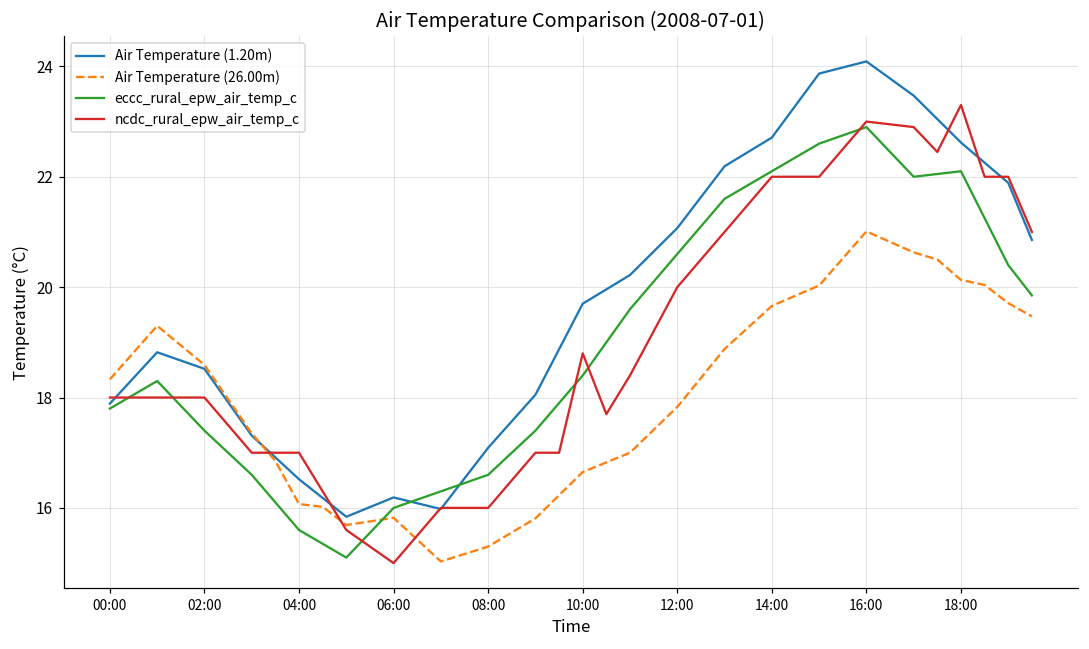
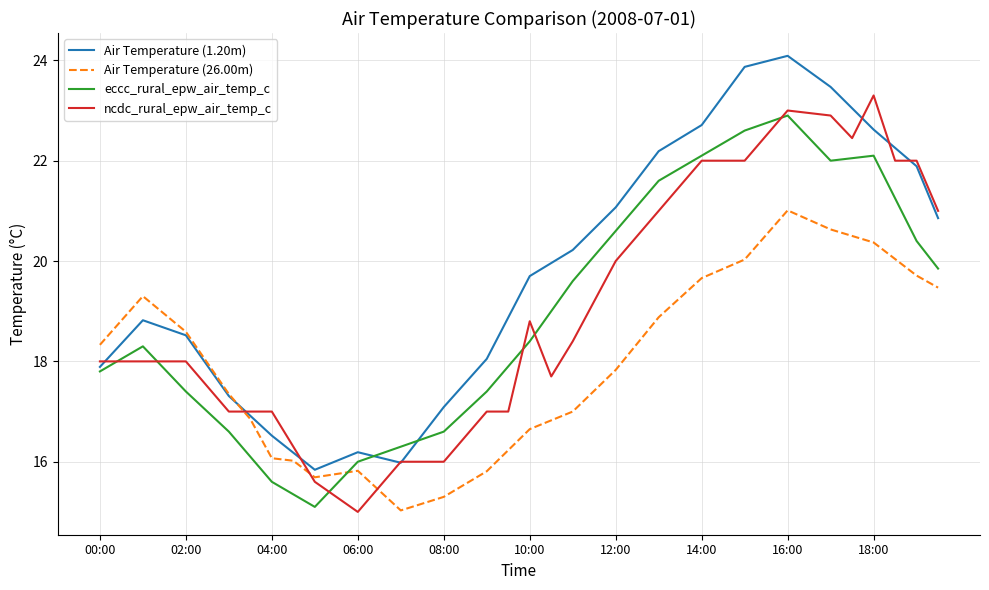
Air Temperature (26.00m), 18:00: 20.1 -> 20.4
